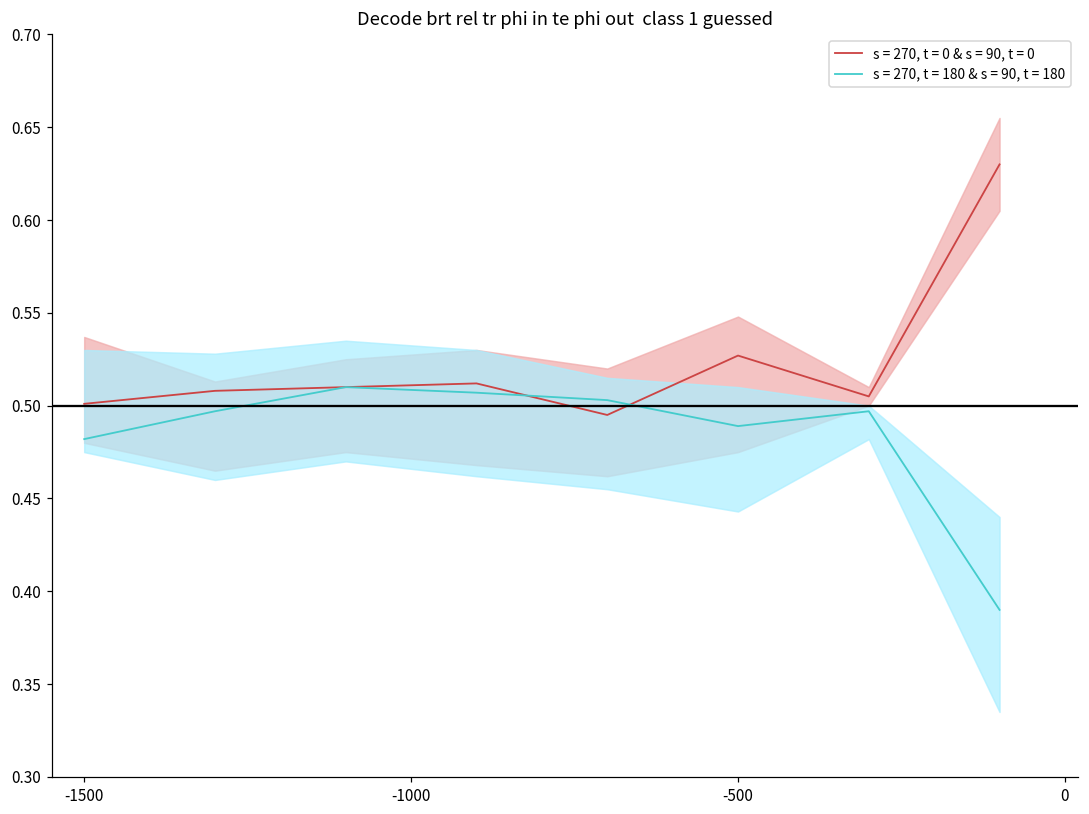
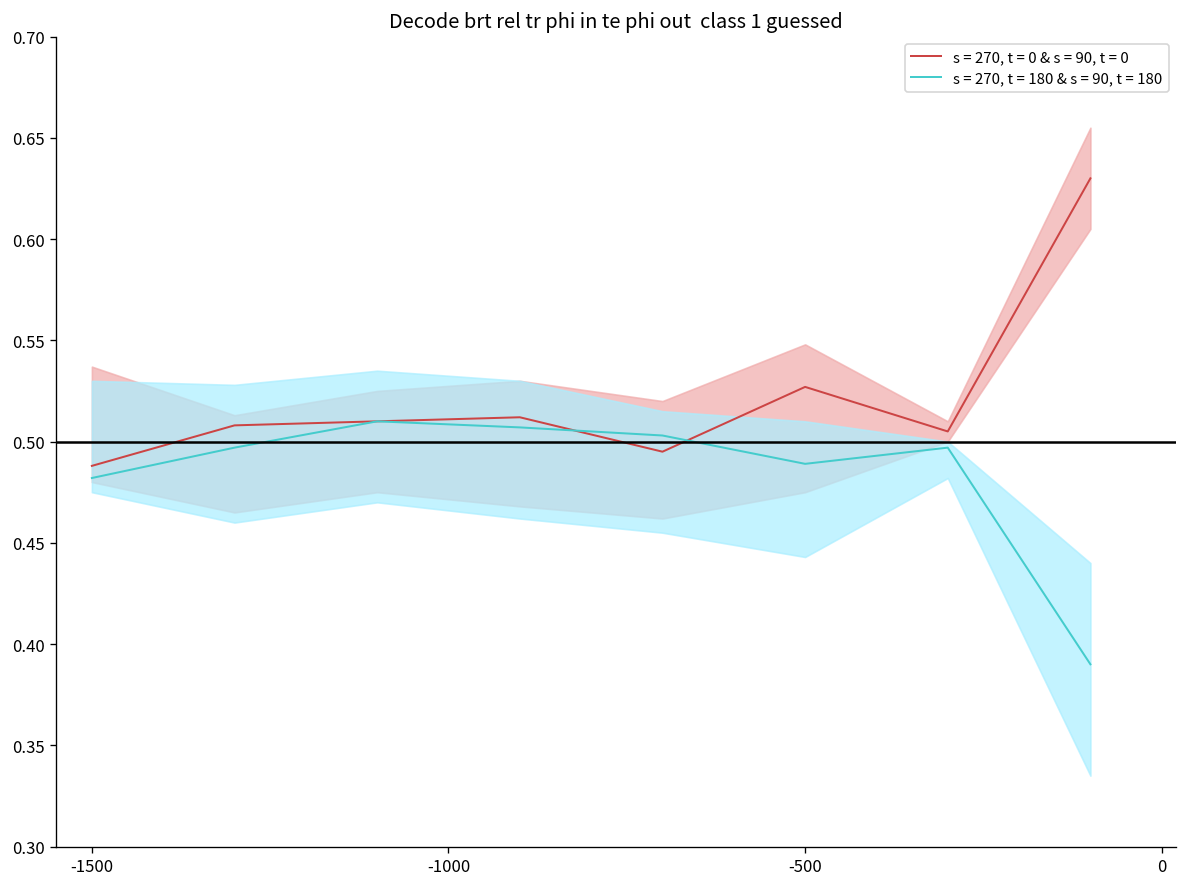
s = 270, t = 0 & s = 90, t = 0, -1500: 0.501 -> 0.488
